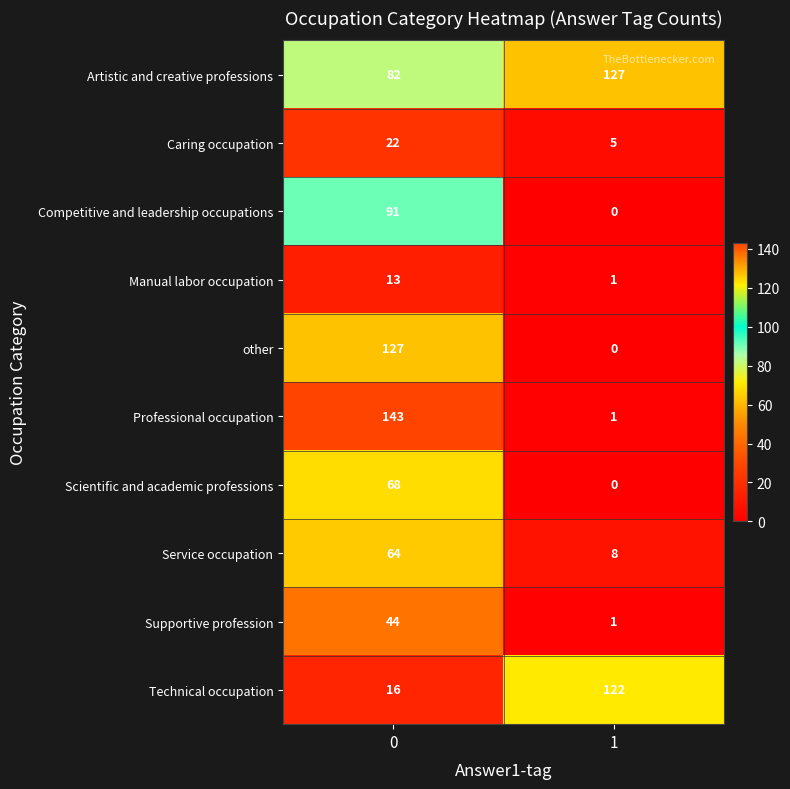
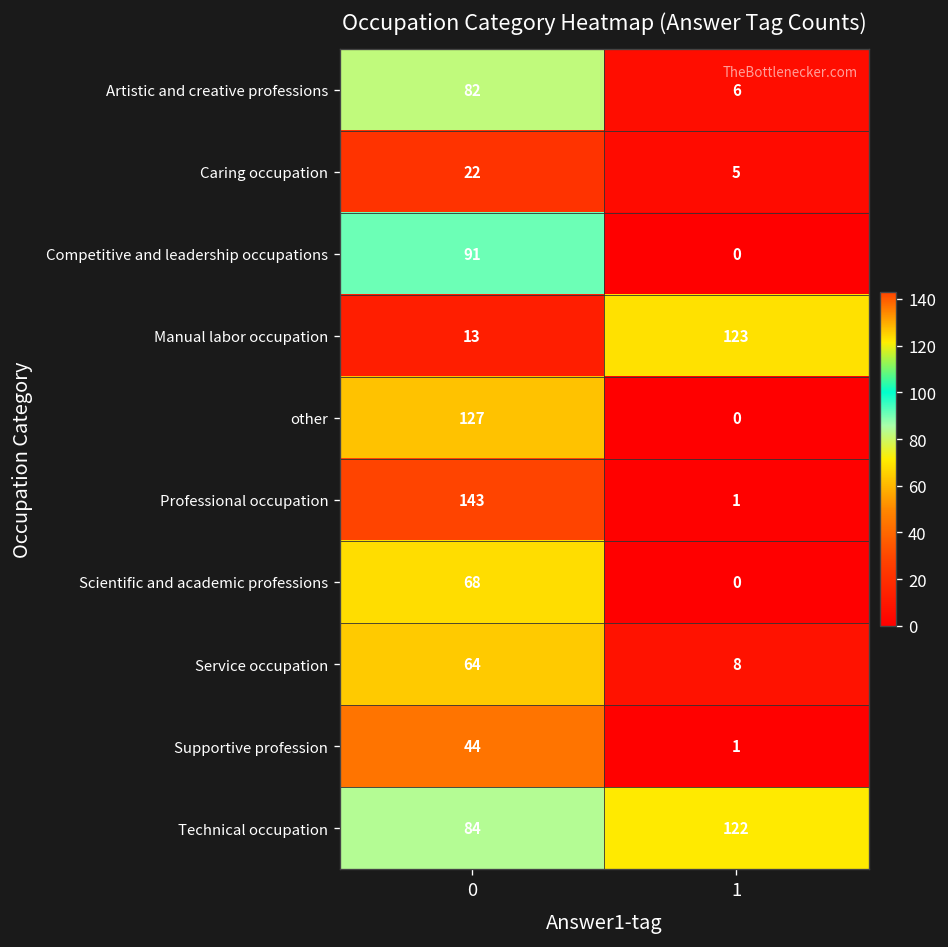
Artistic and creative professions, 1: 127 -> 6
Manual labor occupation, 1: 1 -> 123
Technical occupation, 0: 16 -> 84
